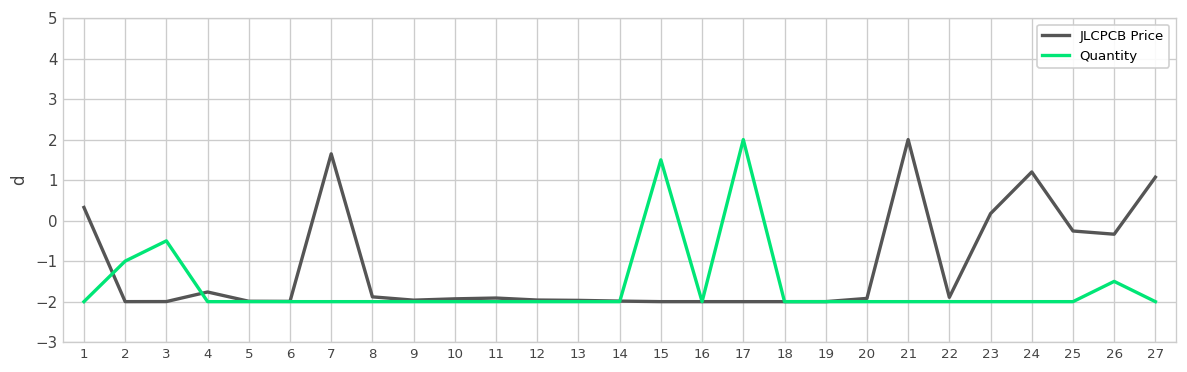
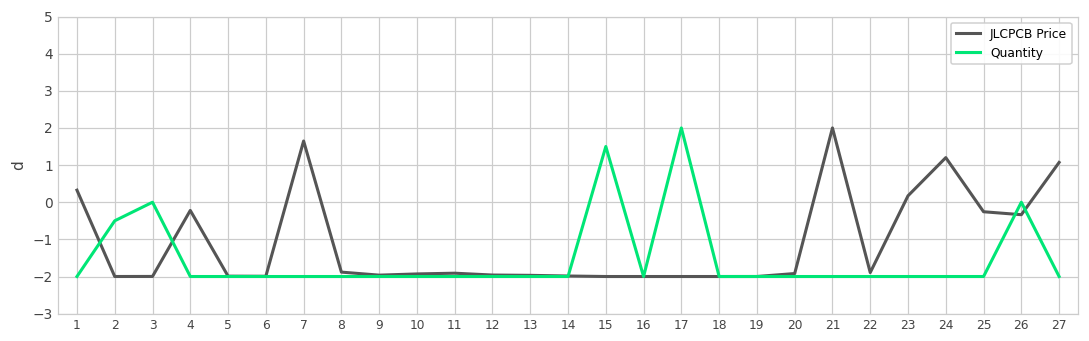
Quantity, 2: -1.0 -> -0.5
Quantity, 3: -0.5 -> 0.0
JLCPCB Price, 4: -1.8 -> -0.2
Quantity, 26: -1.5 -> 0.0
